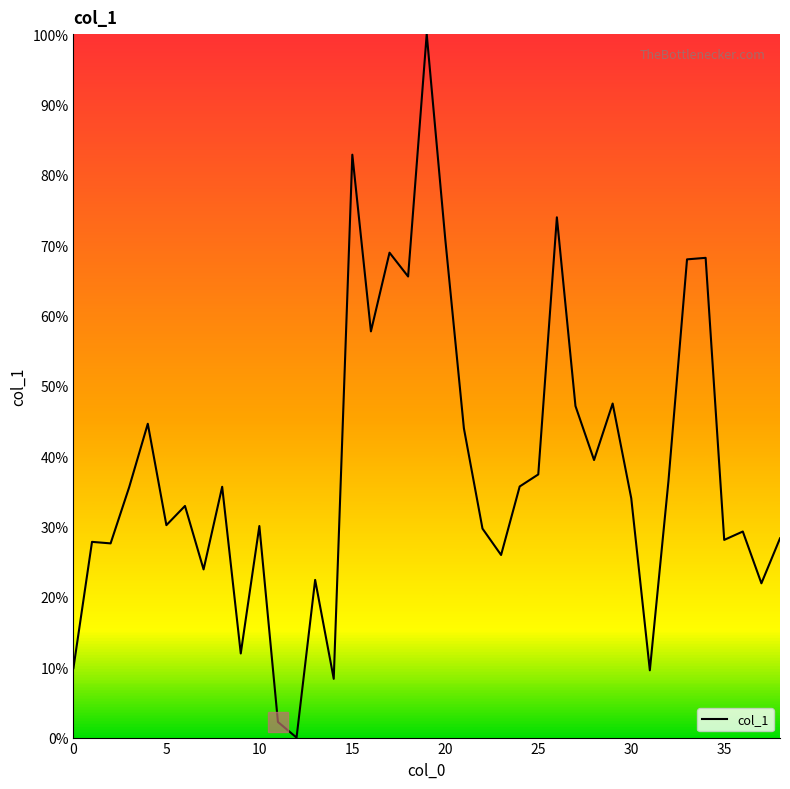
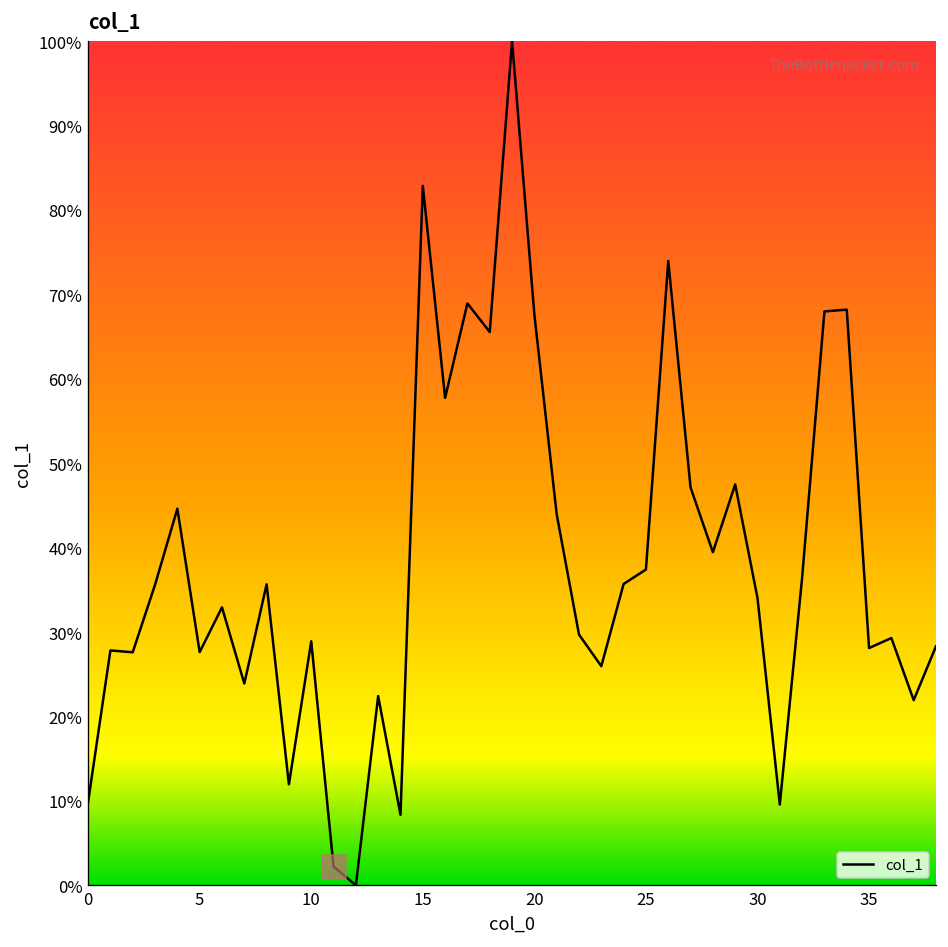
col_1, 5: 30% -> 28%
col_1, 10: 30% -> 29%
col_1, 20: 71% -> 68%
